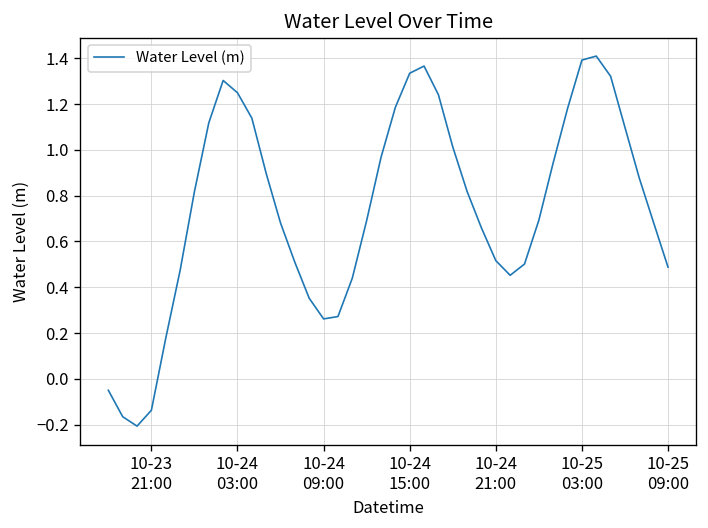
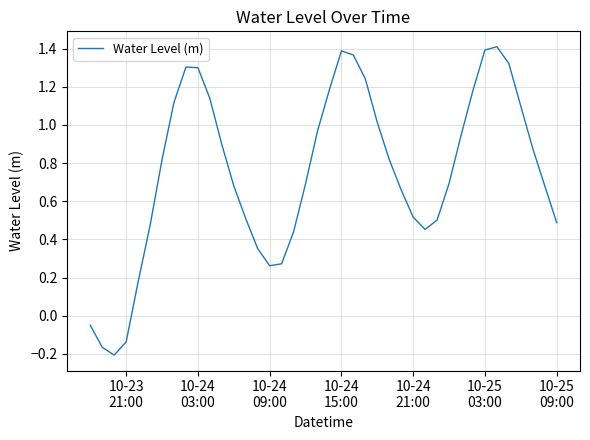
10-24 03:00: 1.25 -> 1.30
10-24 15:00: 1.33 -> 1.39
